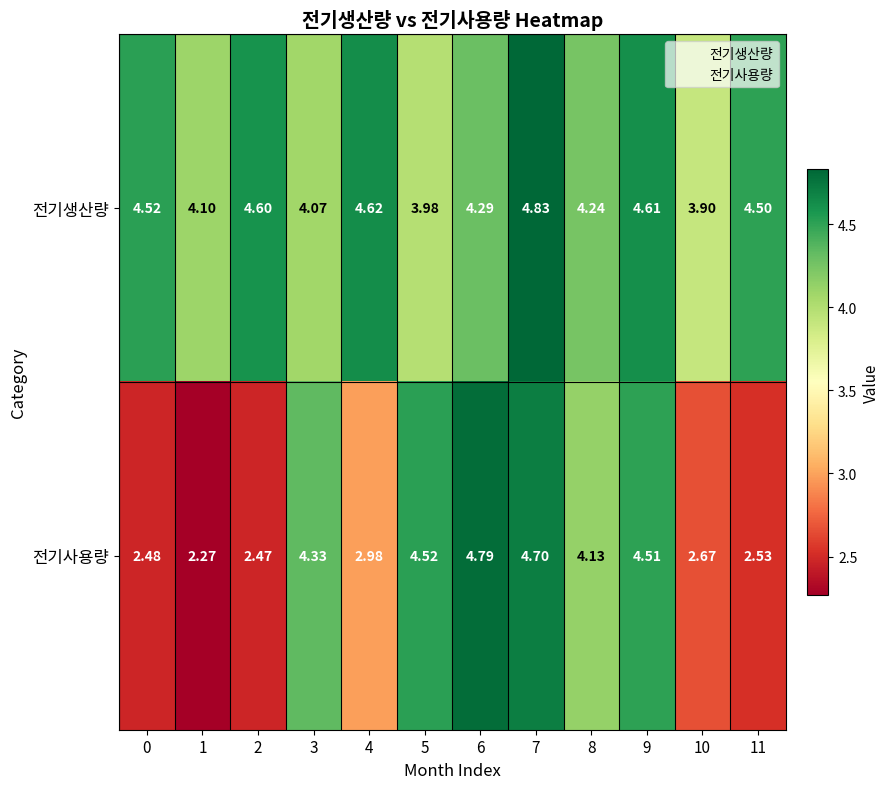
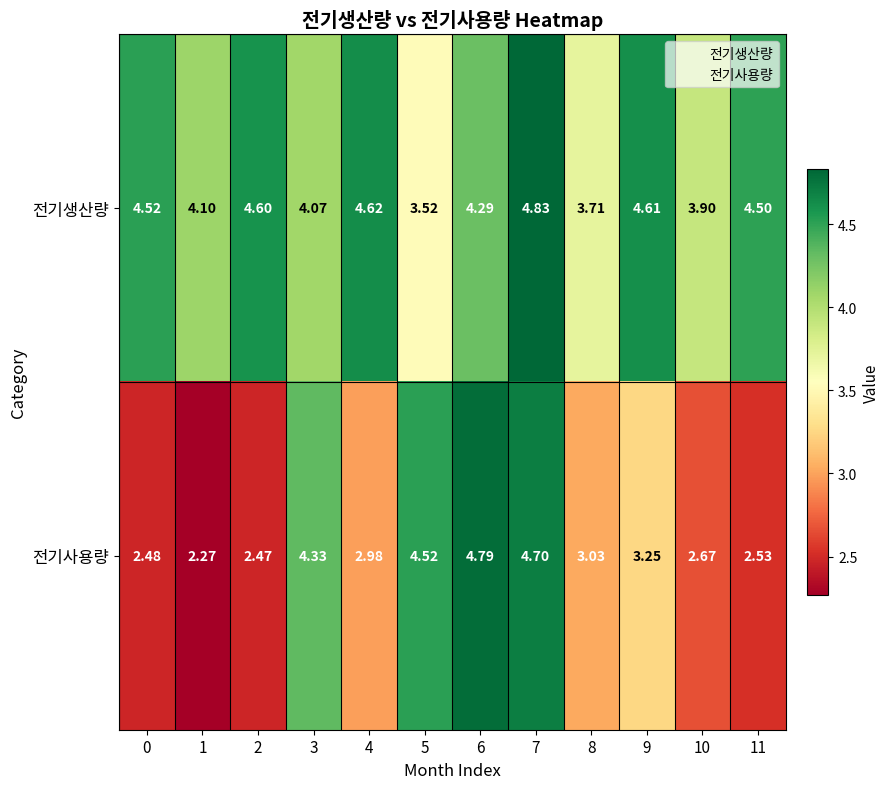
전기생산량, 5: 3.98 -> 3.52
전기생산량, 8: 4.24 -> 3.71
전기사용량, 8: 4.13 -> 3.03
전기사용량, 9: 4.51 -> 3.25
